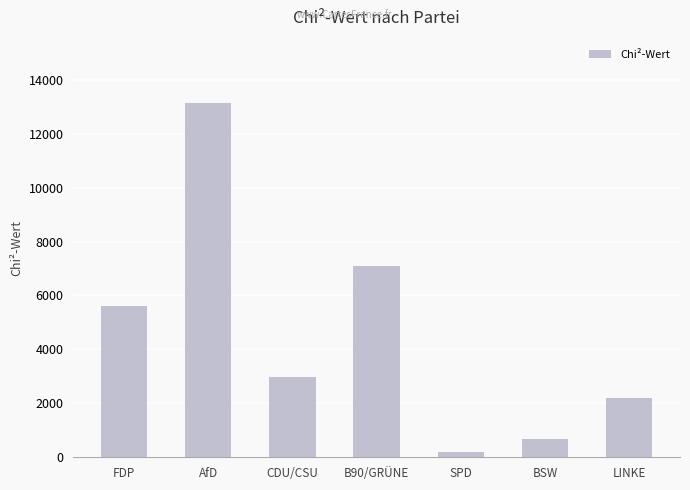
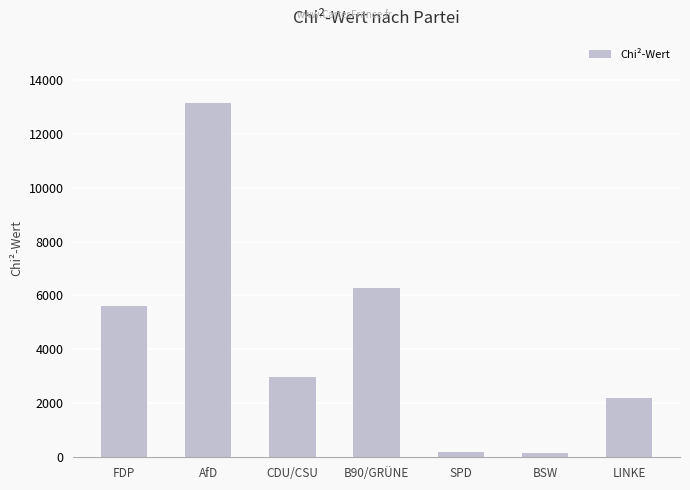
B90/GRÜNE: 7100 -> 6300
BSW: 700 -> 200
